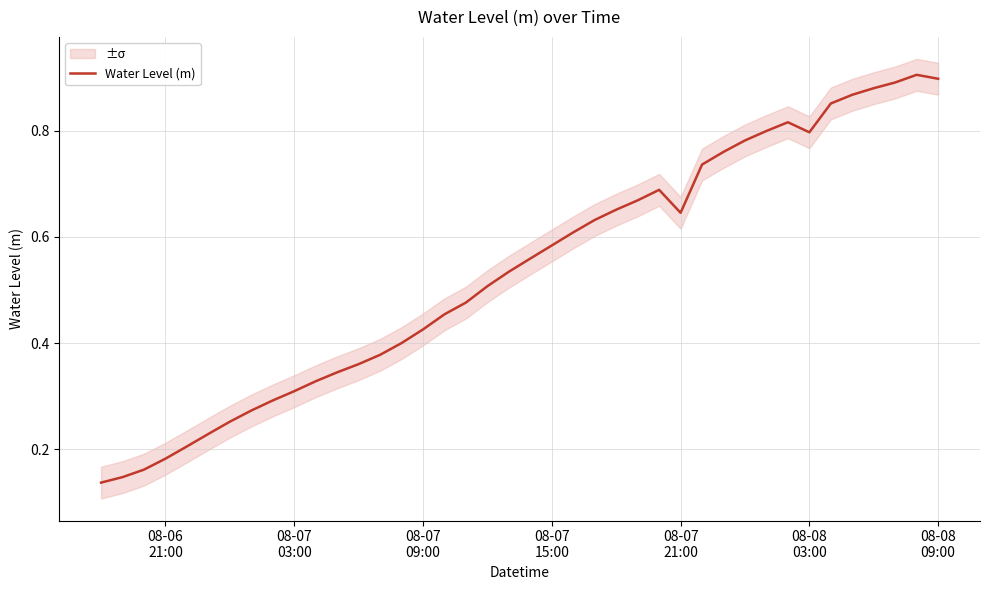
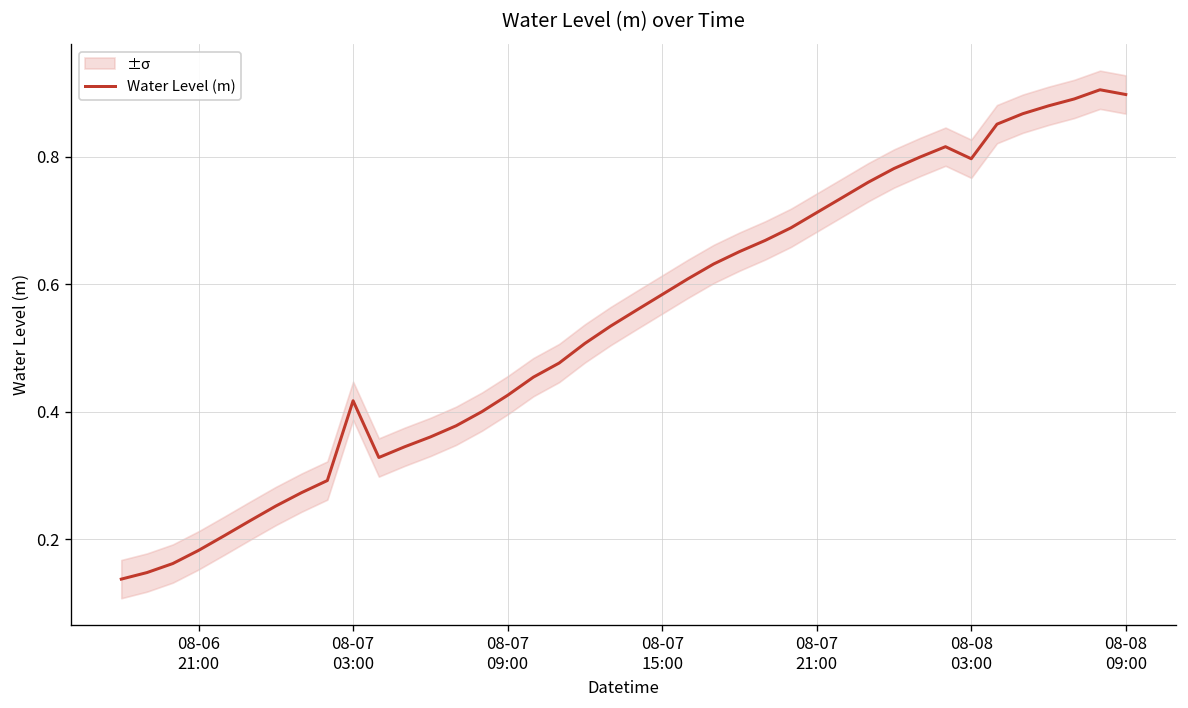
Water Level (m), 08-07 03:00: 0.31 -> 0.42
Water Level (m), 08-07 21:00: 0.65 -> 0.71
